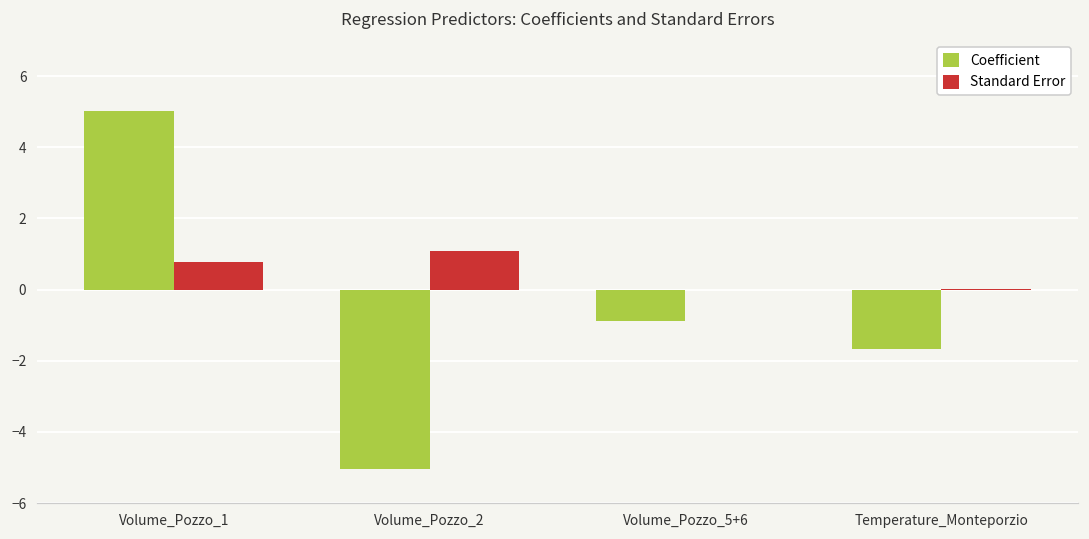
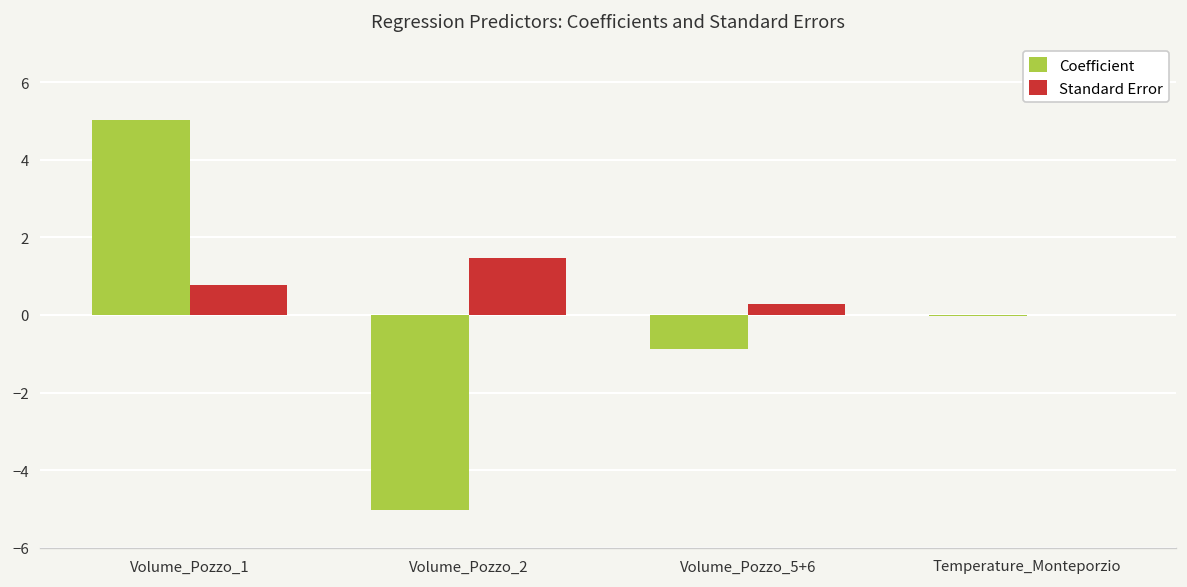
Standard Error, Volume_Pozzo_2: 1.1 -> 1.5
Standard Error, Volume_Pozzo_5+6: 0.0 -> 0.3
Coefficient, Temperature_Monteporzio: -1.7 -> 0.0
